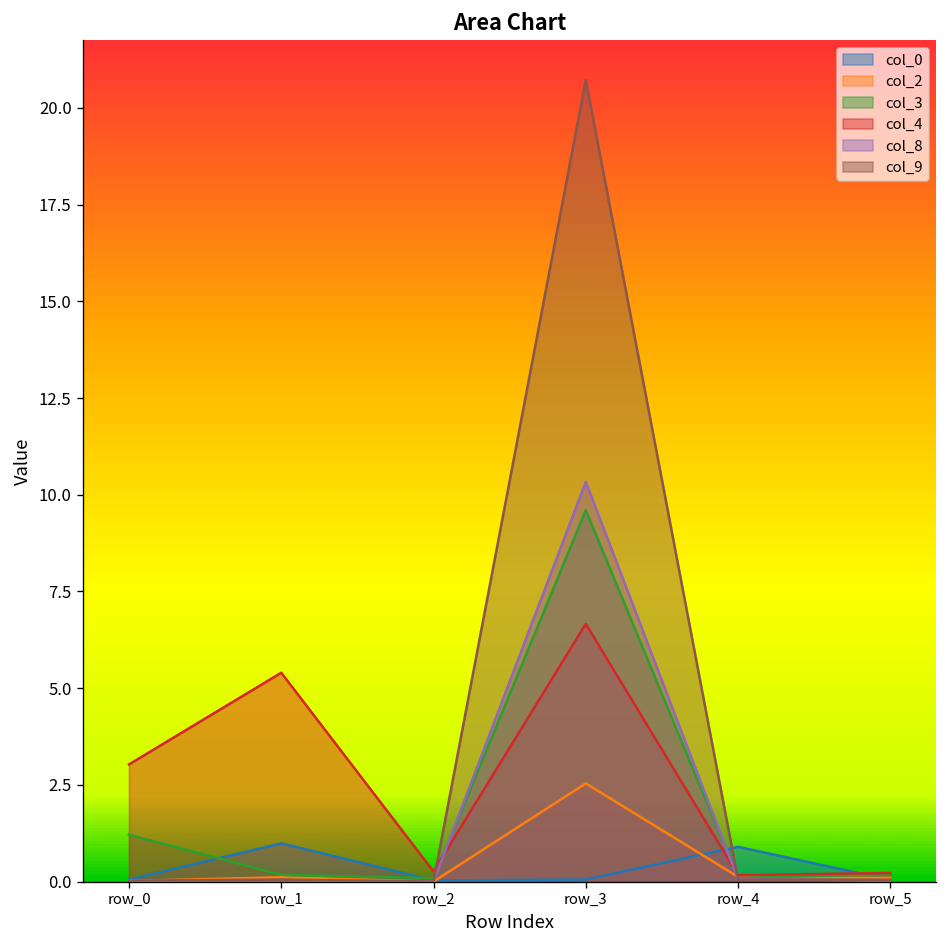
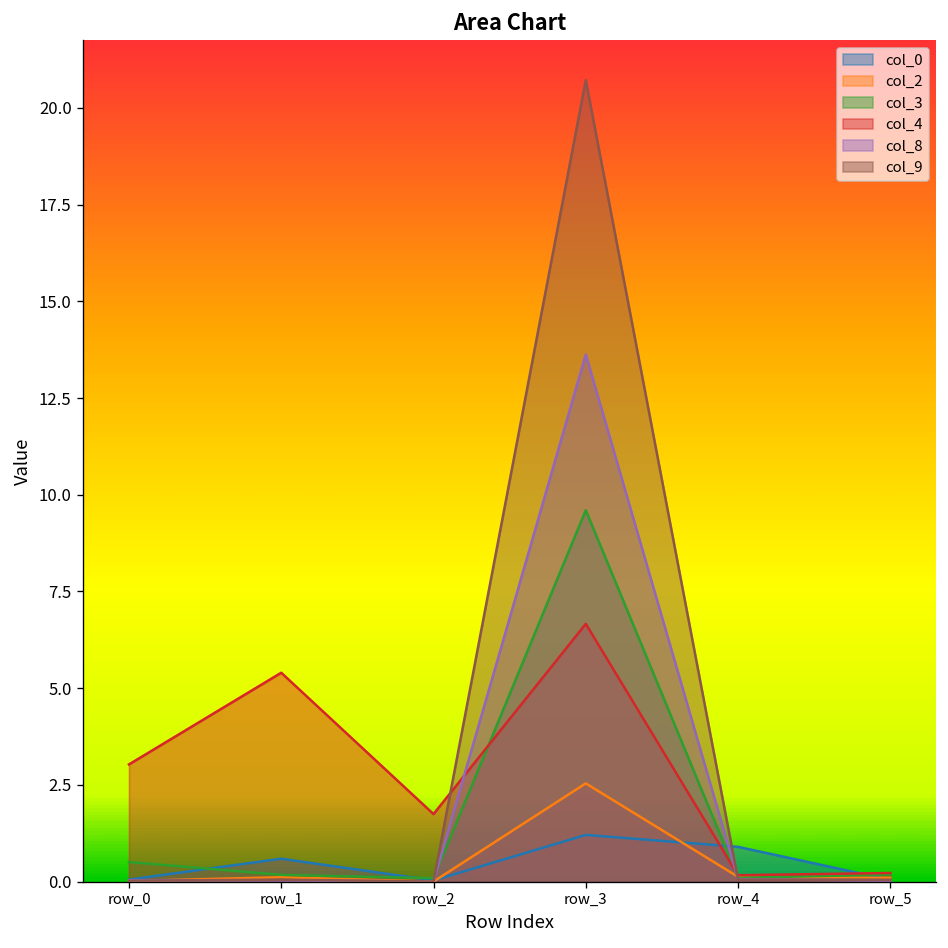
col_3, row_0: 1.2 -> 0.5
col_0, row_1: 1.0 -> 0.6
col_4, row_2: 0.3 -> 1.7
col_0, row_3: 0.1 -> 1.2
col_8, row_3: 10.3 -> 13.6
